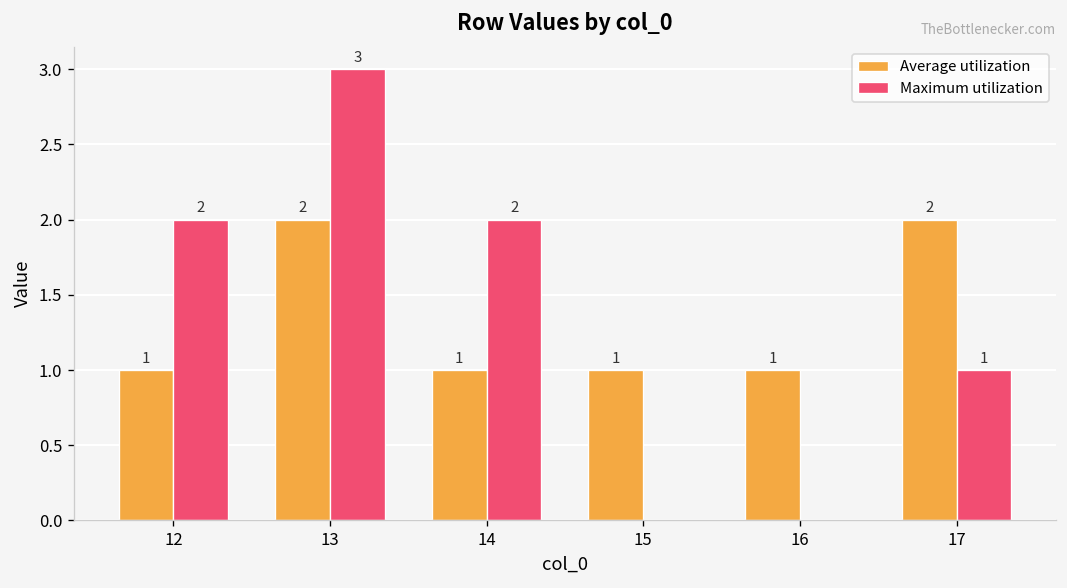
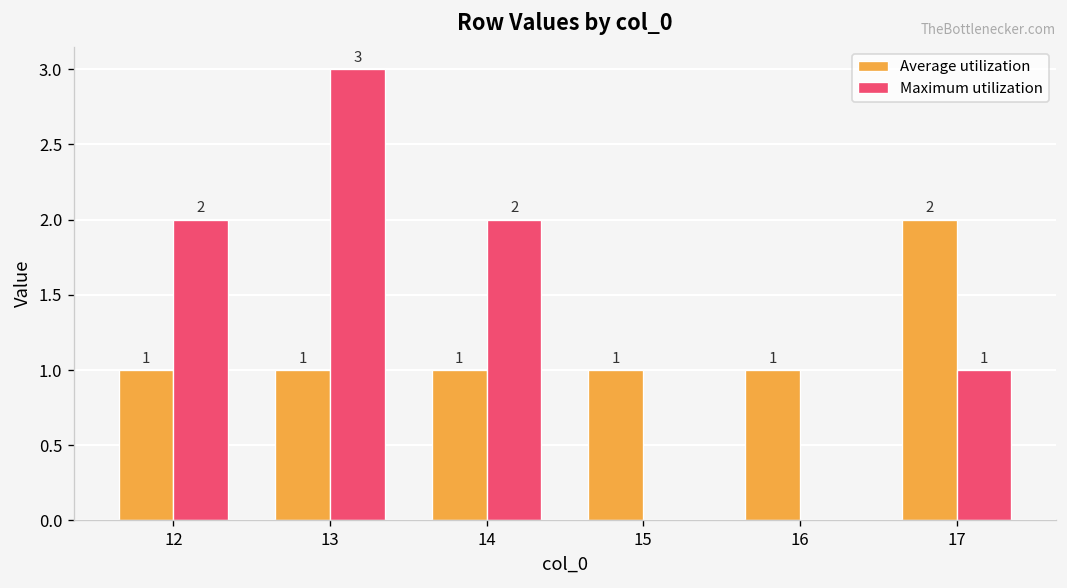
Average utilization, 13: 2 -> 1
